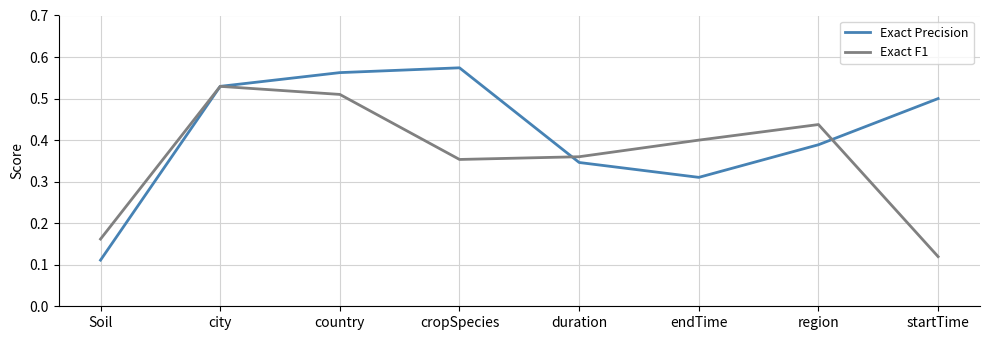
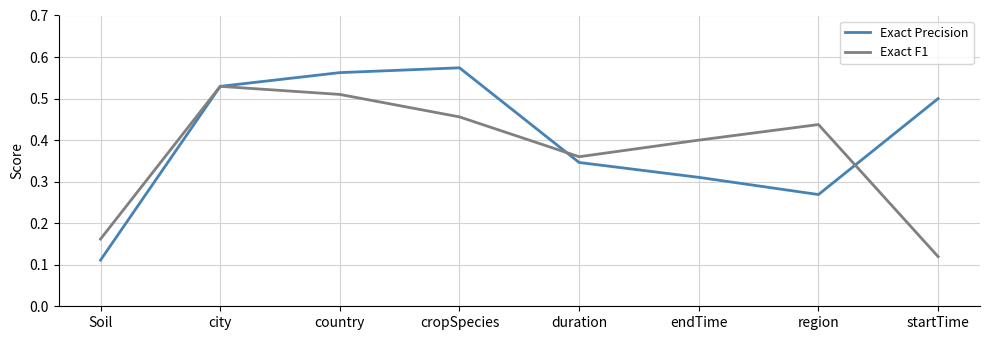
Exact F1, cropSpecies: 0.35 -> 0.46
Exact Precision, region: 0.39 -> 0.27
